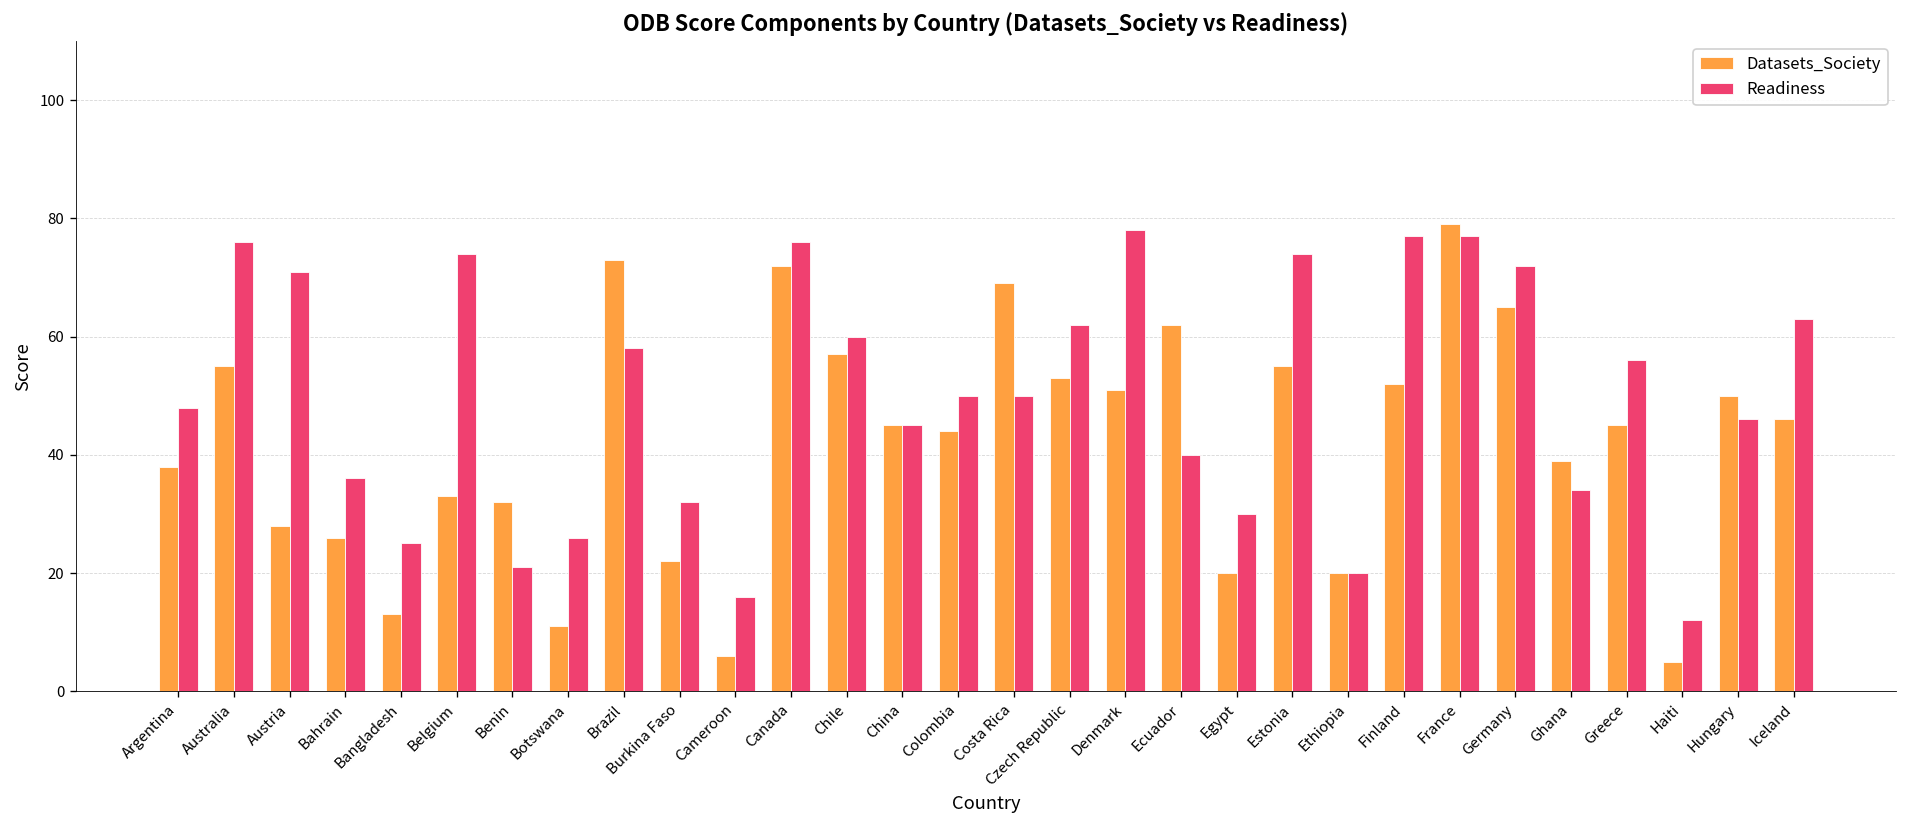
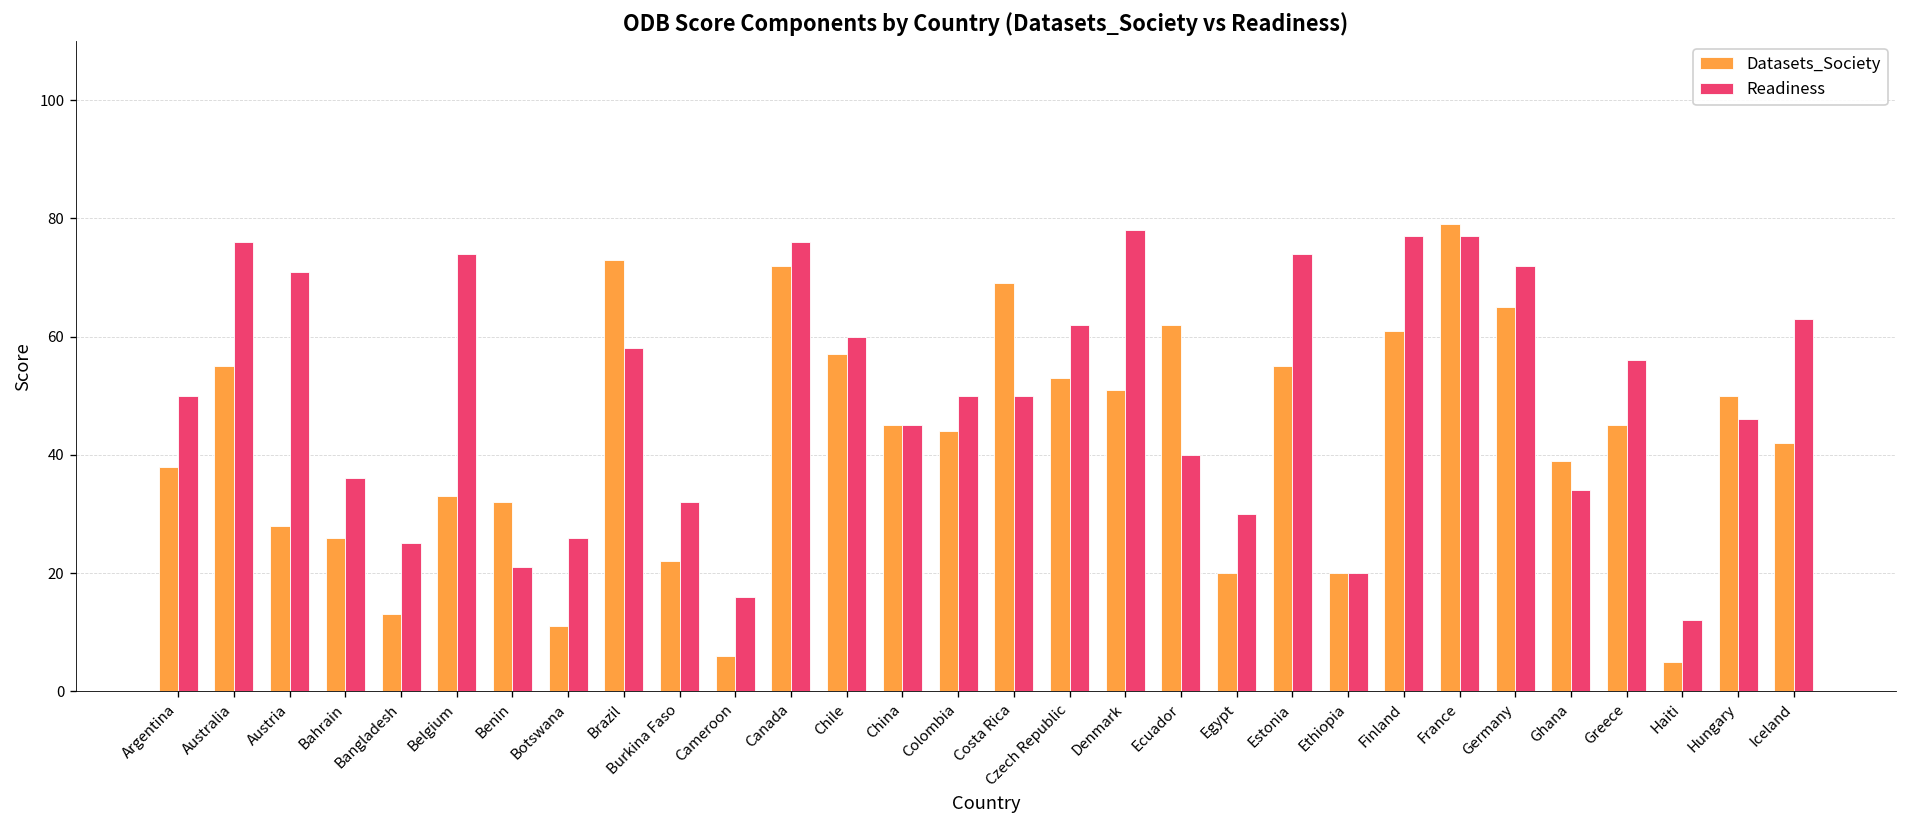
Readiness, Argentina: 48 -> 50
Datasets_Society, Finland: 52 -> 61
Datasets_Society, Iceland: 46 -> 42
